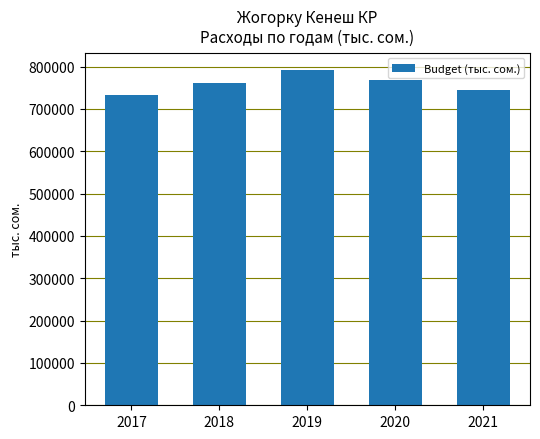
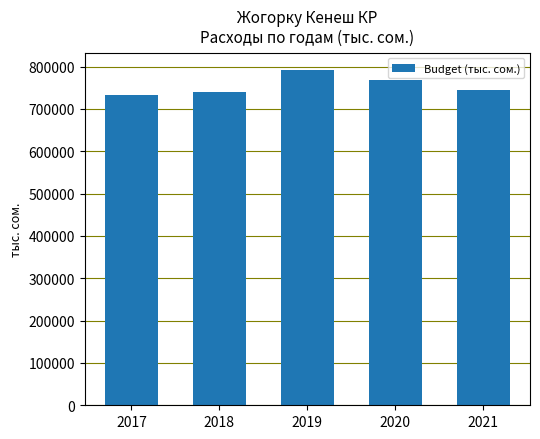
2018: 760000 -> 740000
